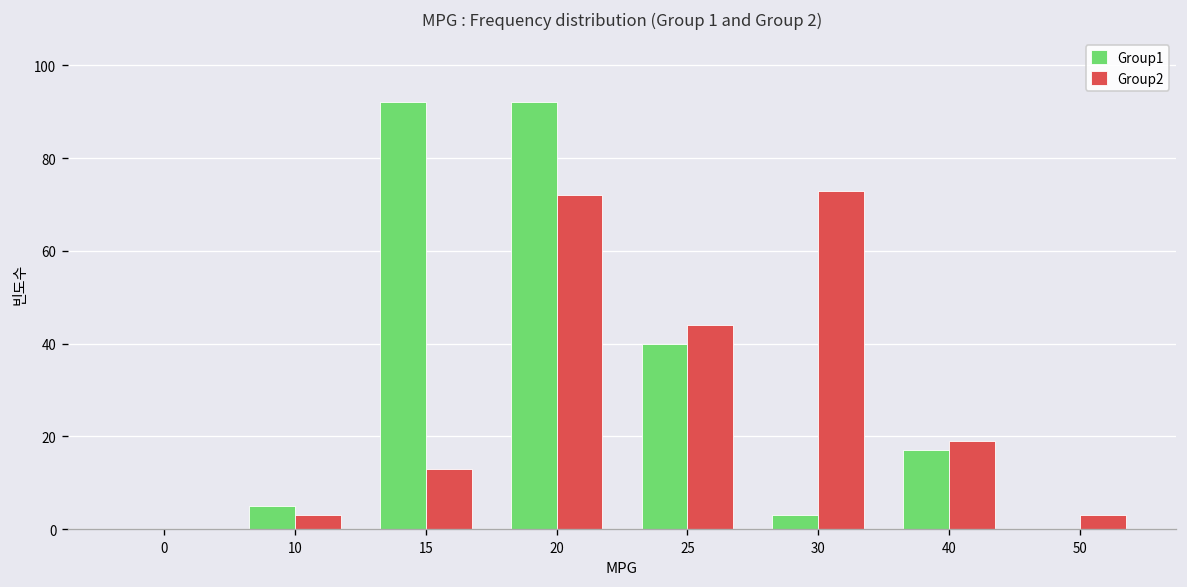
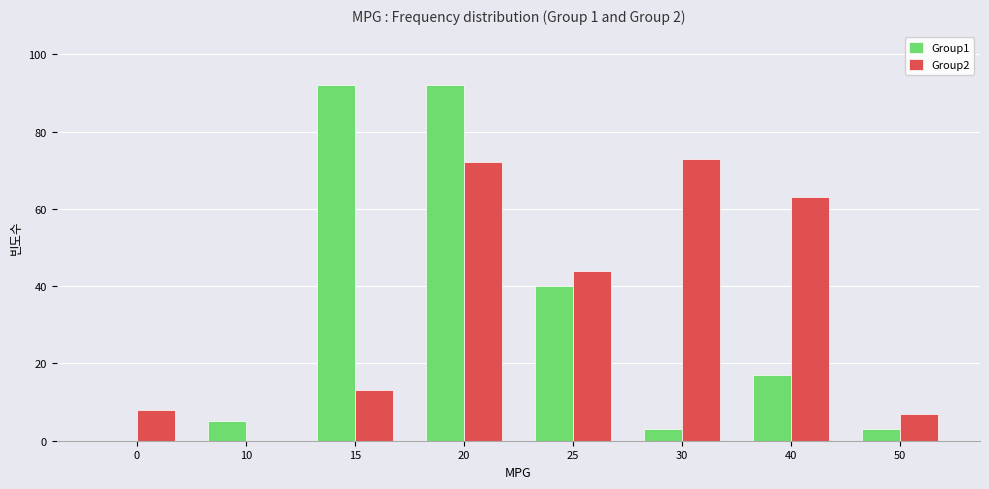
Group2, 0: 0 -> 8
Group2, 10: 3 -> 0
Group2, 40: 19 -> 63
Group1, 50: 0 -> 3
Group2, 50: 3 -> 7
